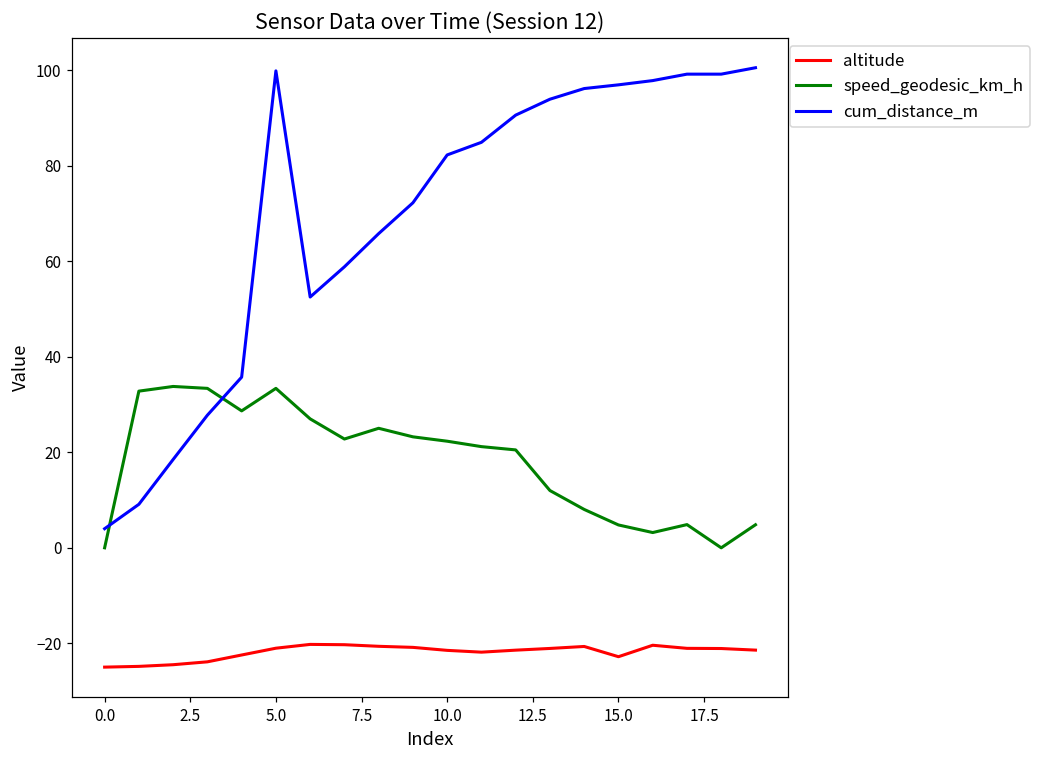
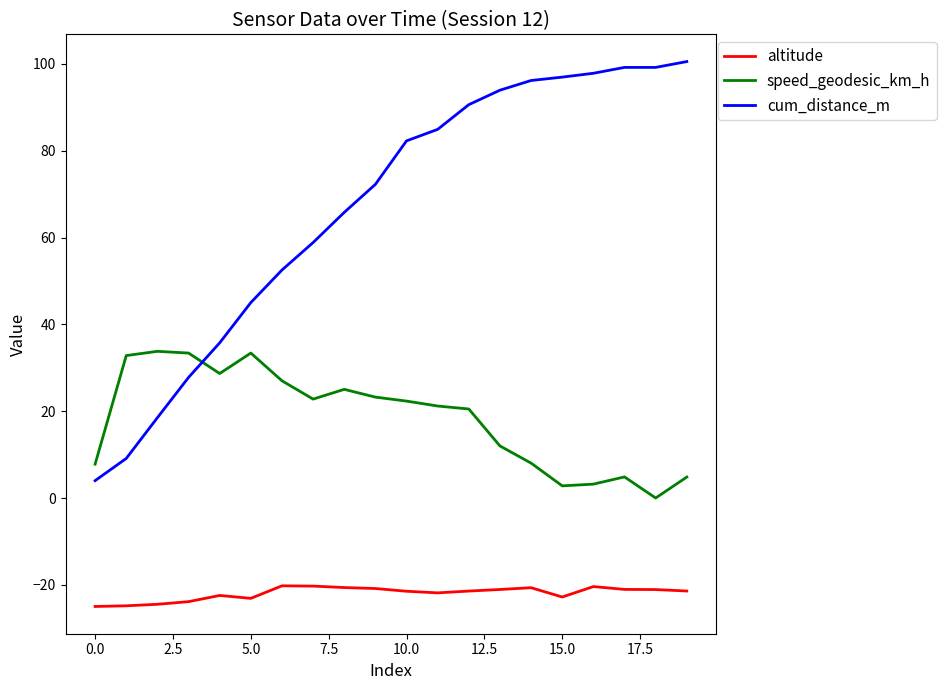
speed_geodesic_km_h, 0.0: 0 -> 8
altitude, 5.0: -21 -> -23
cum_distance_m, 5.0: 100 -> 45
speed_geodesic_km_h, 15.0: 5 -> 3
